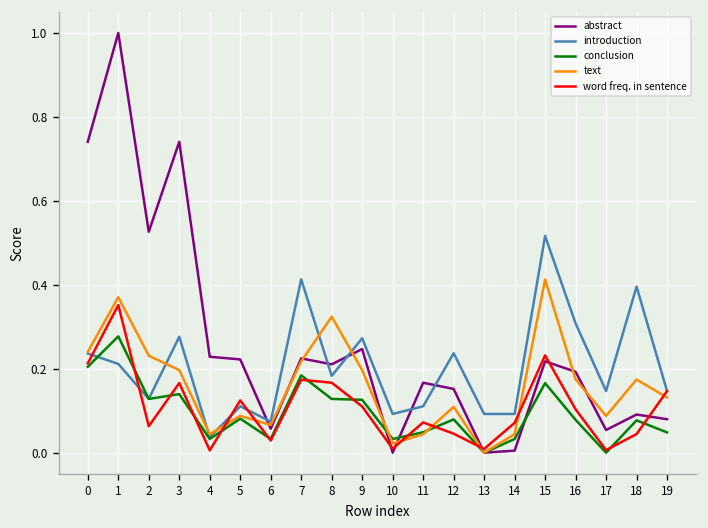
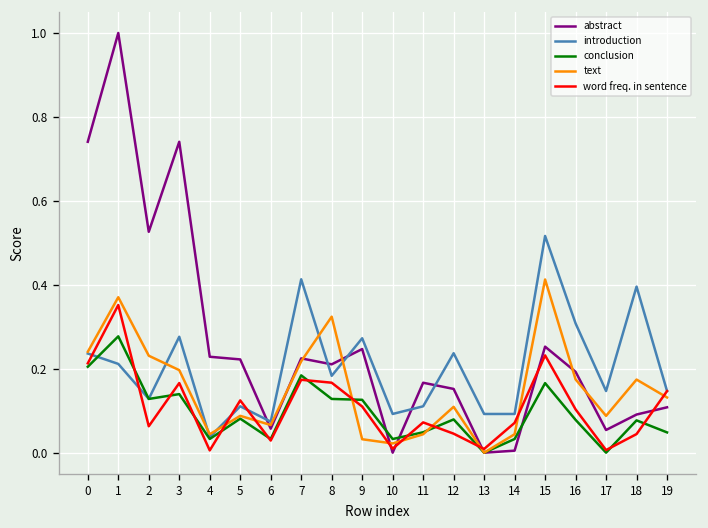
text, 9: 0.20 -> 0.03
abstract, 15: 0.22 -> 0.25
abstract, 19: 0.08 -> 0.11
